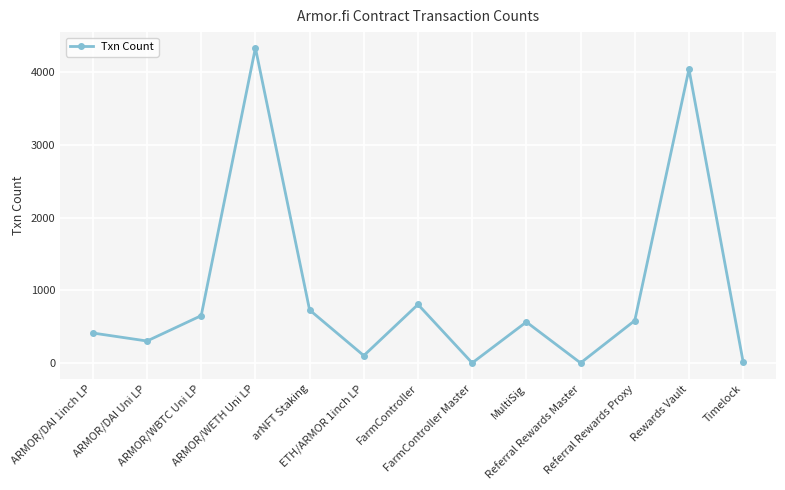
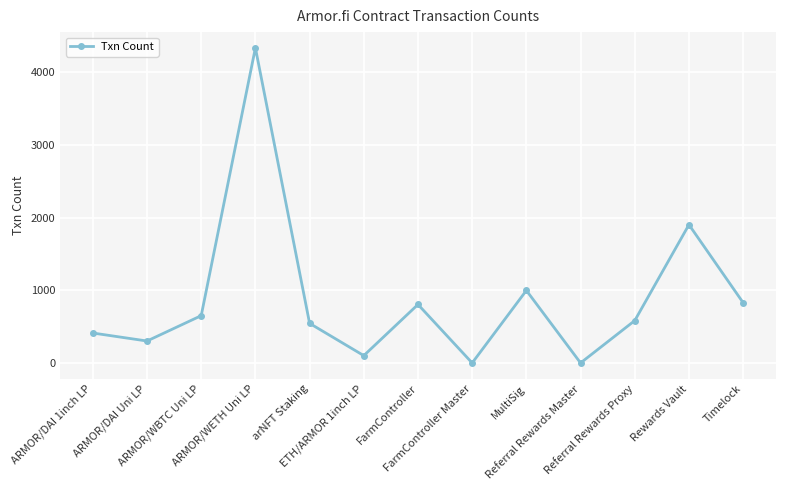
arNFT Staking: 700 -> 500
MultiSig: 600 -> 1000
Rewards Vault: 4000 -> 1900
Timelock: 0 -> 800
